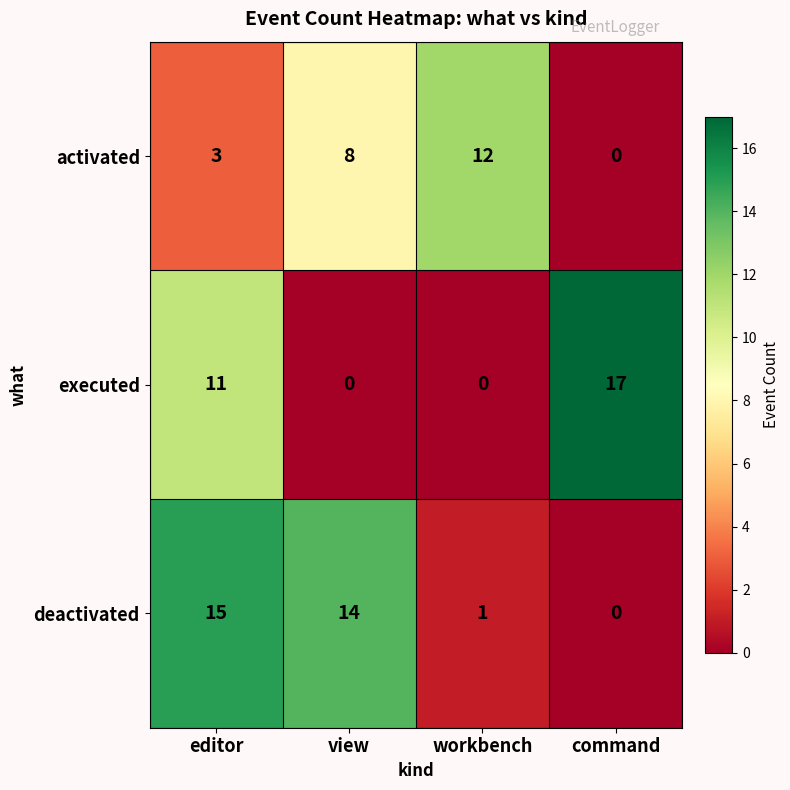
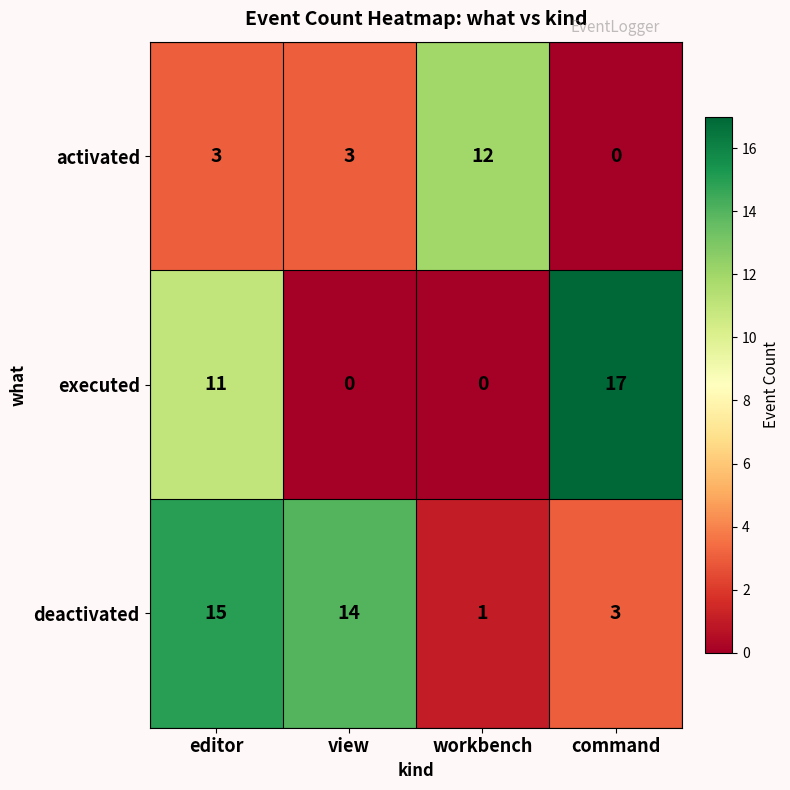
activated, view: 8 -> 3
deactivated, command: 0 -> 3
